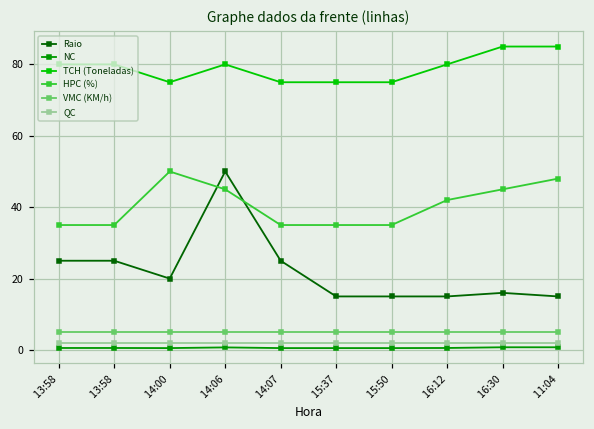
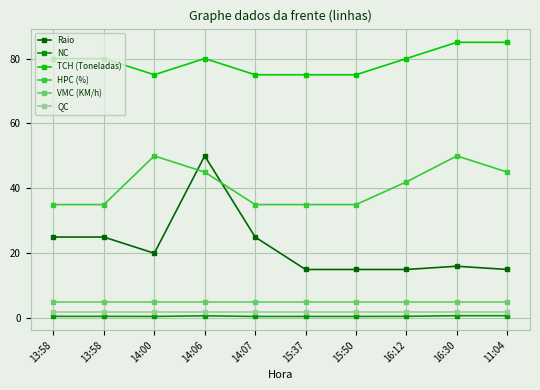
HPC (%), 16:30: 45 -> 50
HPC (%), 11:04: 48 -> 45
